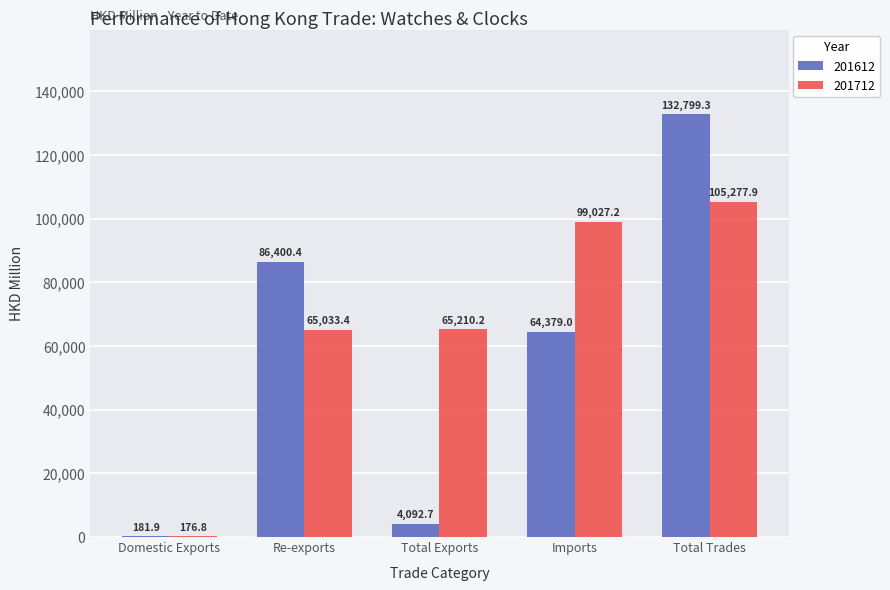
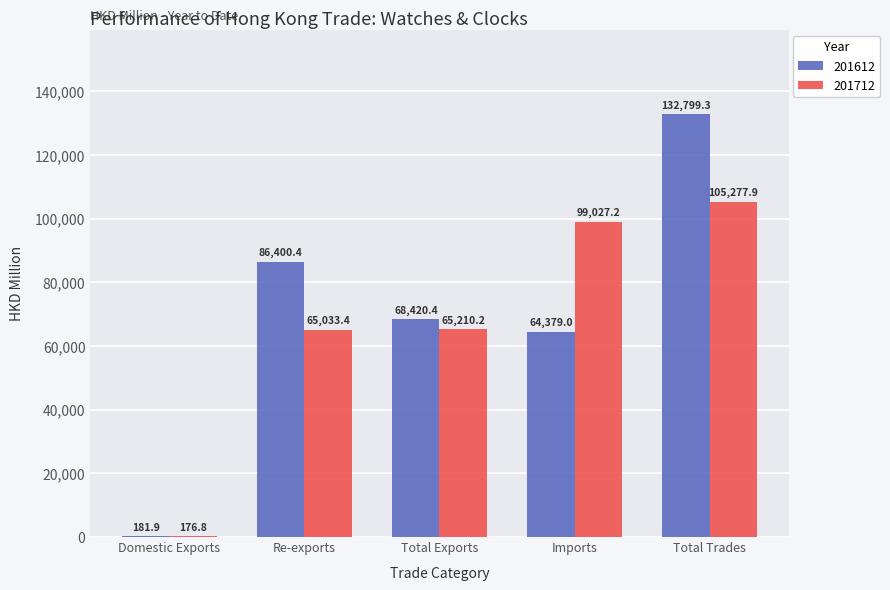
201612, Total Exports: 4,092.7 -> 68,420.4
